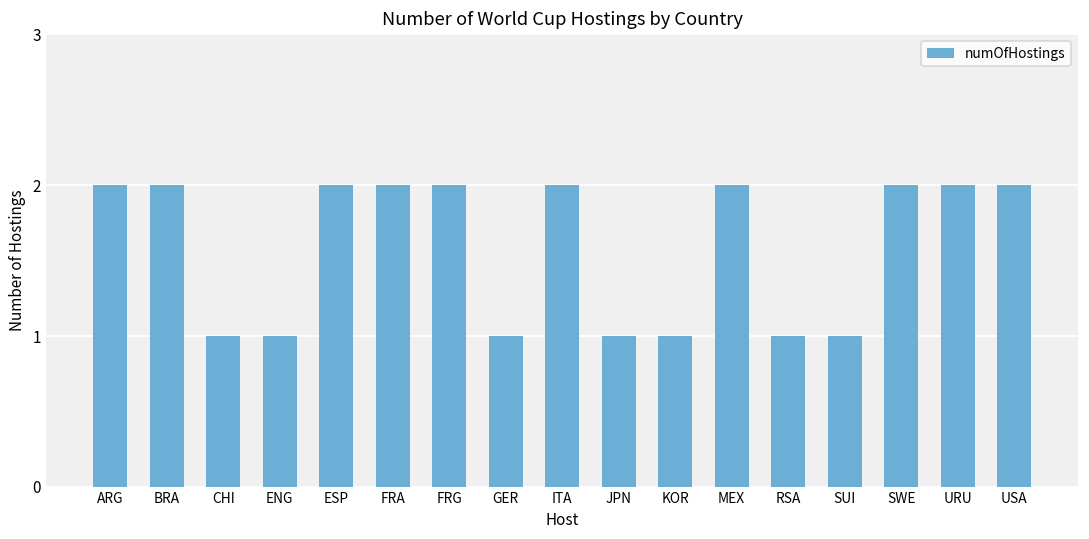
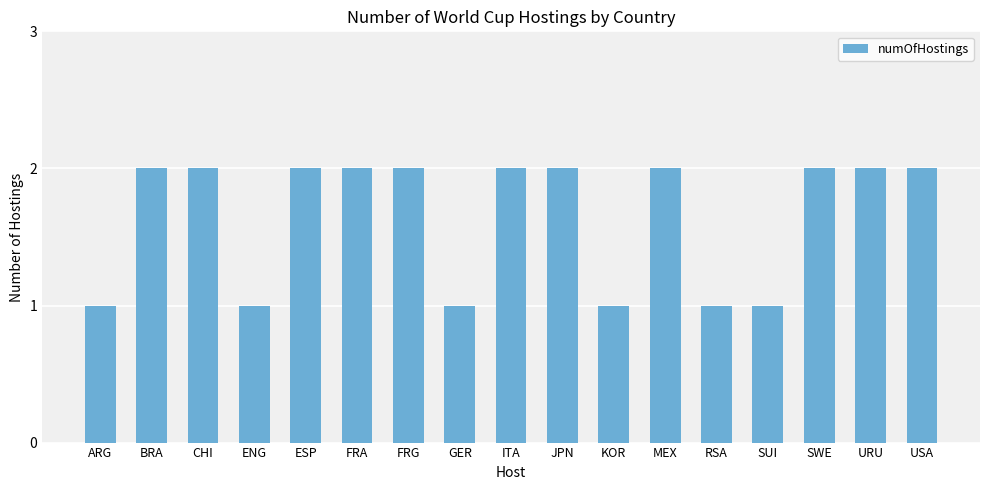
ARG: 2 -> 1
CHI: 1 -> 2
JPN: 1 -> 2
